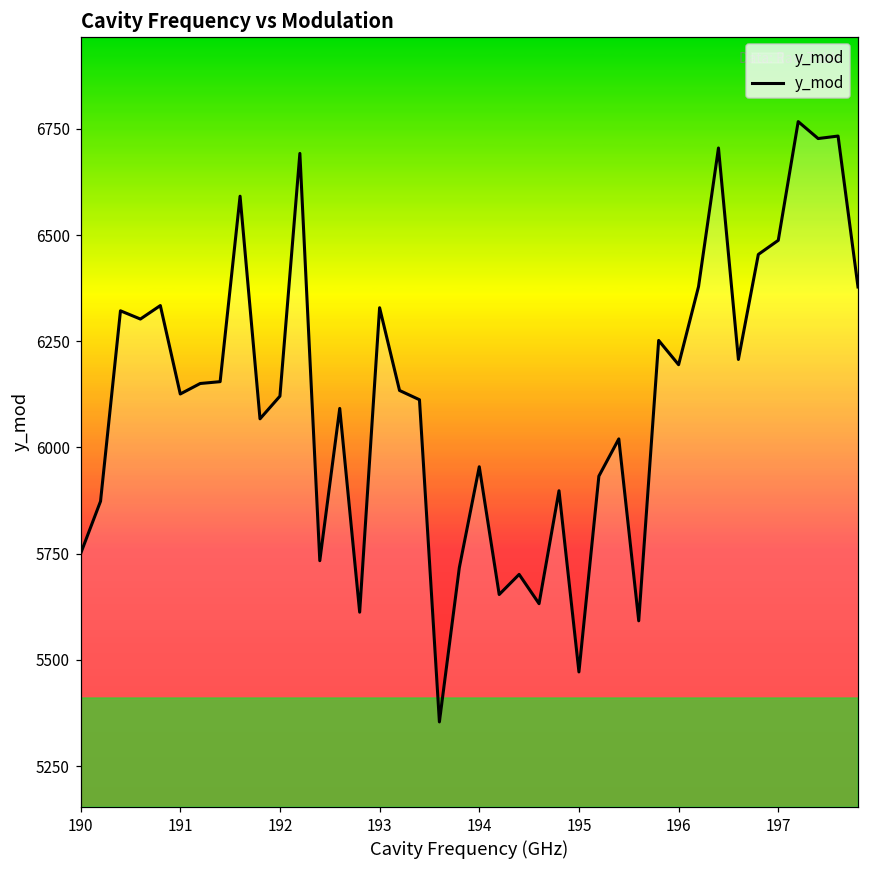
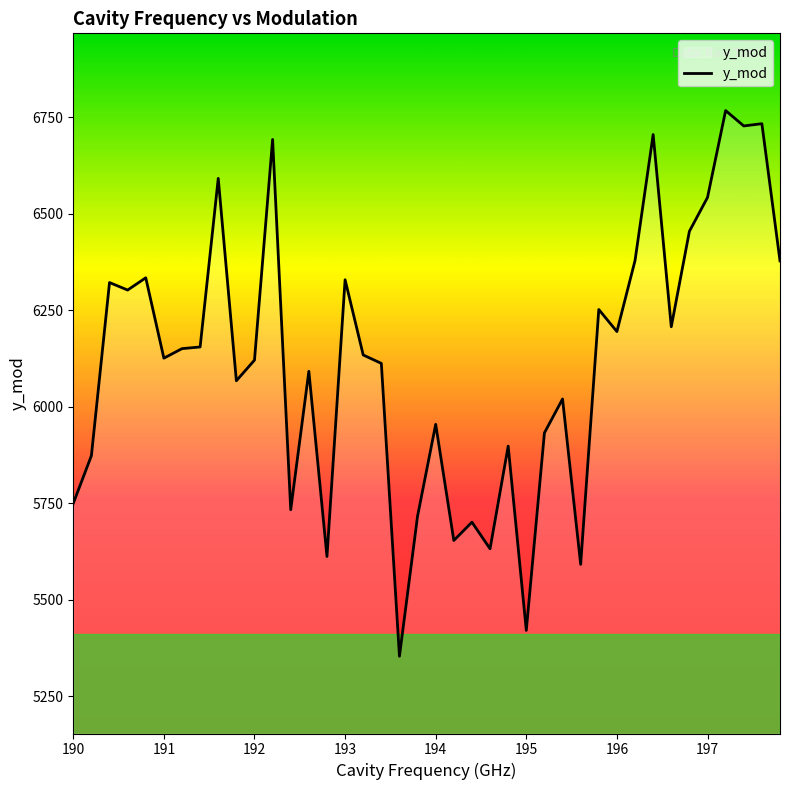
195: 5470 -> 5420
197: 6490 -> 6540
